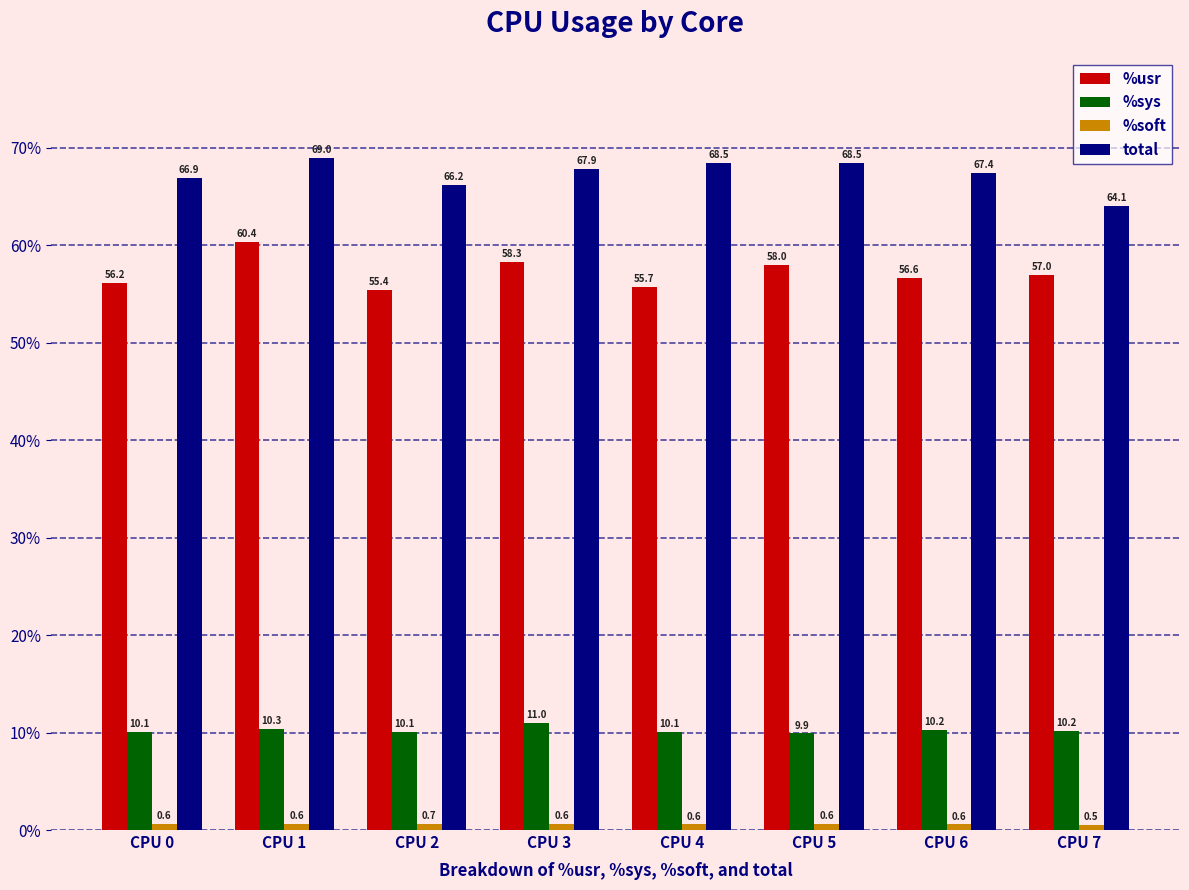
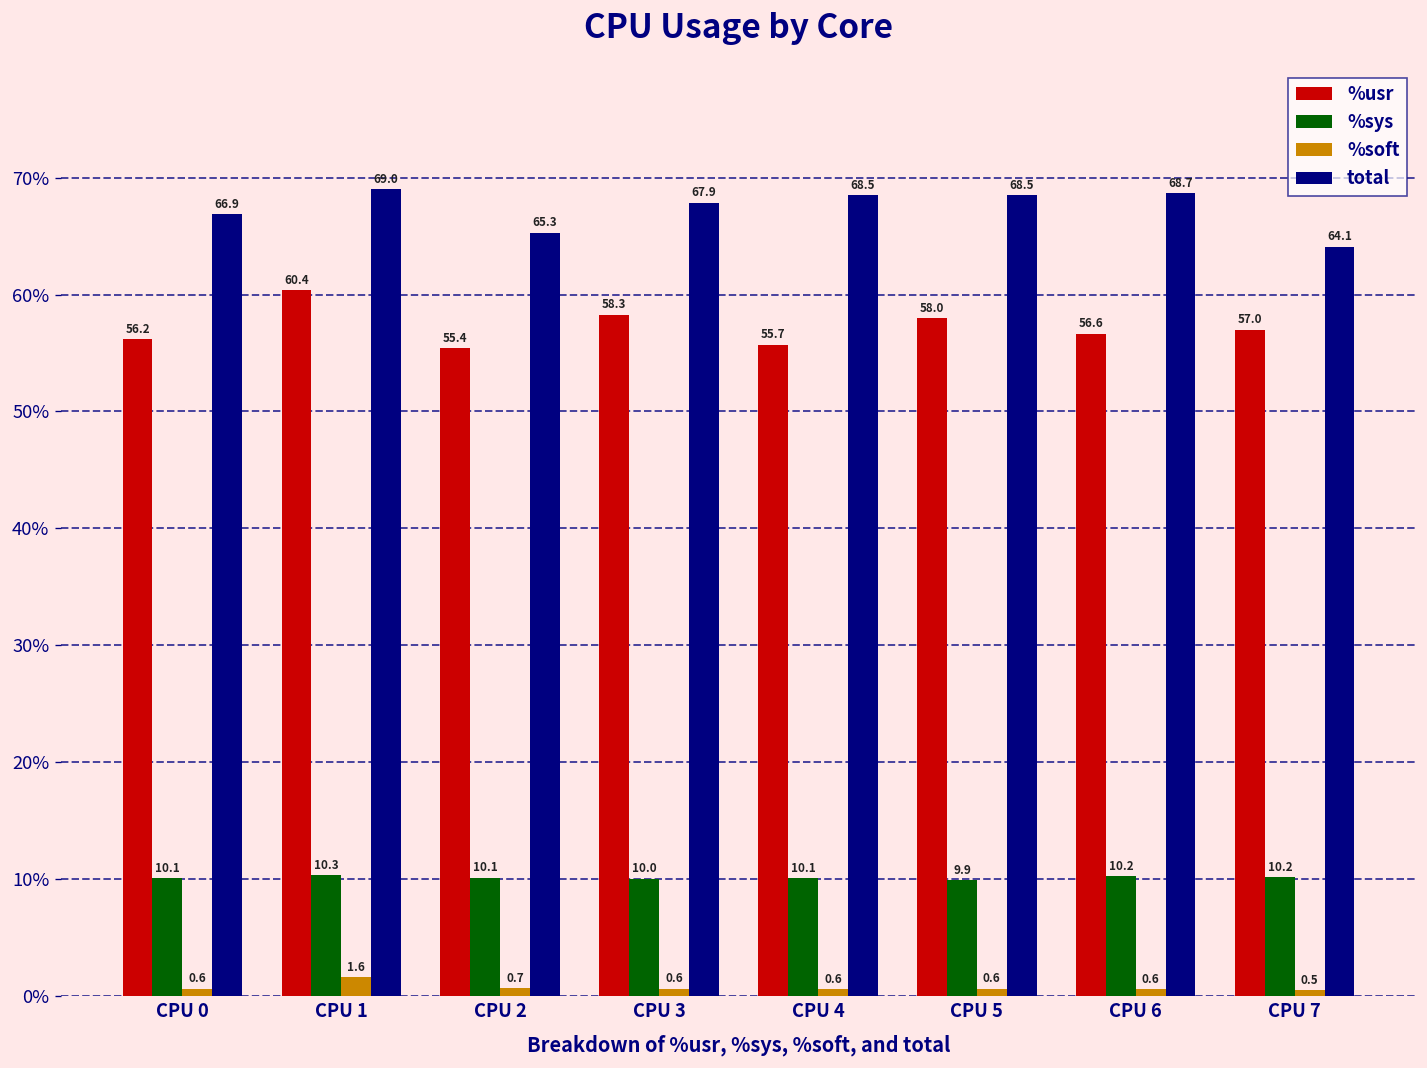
%soft, CPU 1: 0.6 -> 1.6
total, CPU 2: 66.2 -> 65.3
%sys, CPU 3: 11.0 -> 10.0
total, CPU 6: 67.4 -> 68.7
